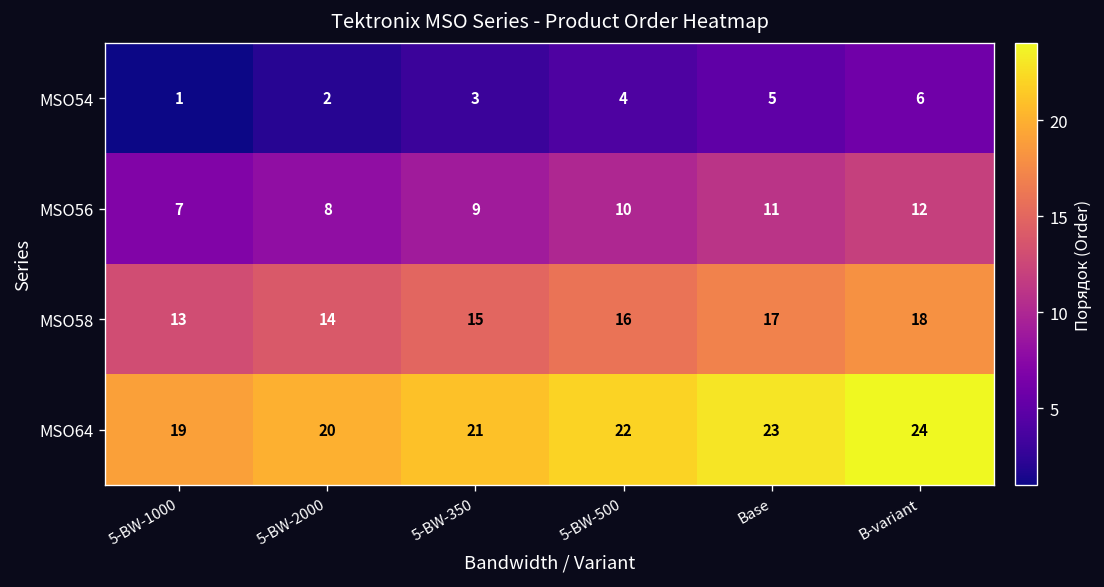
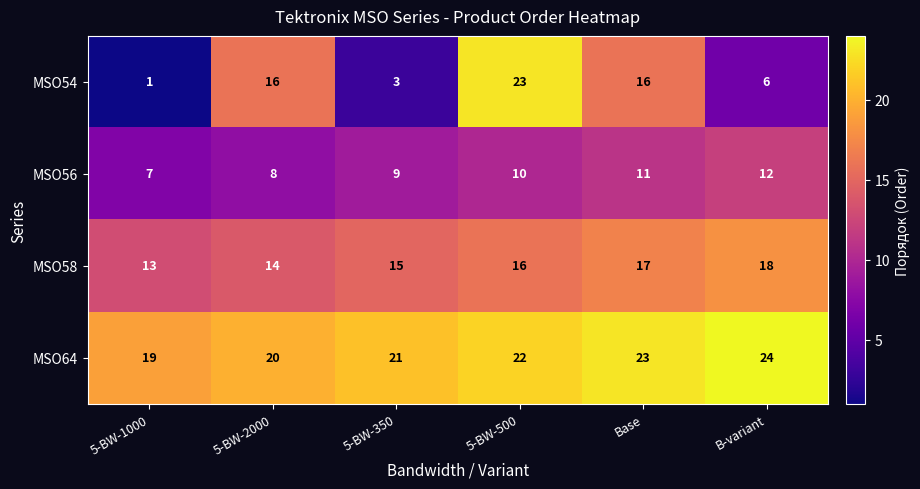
MSO54, 5-BW-2000: 2 -> 16
MSO54, 5-BW-500: 4 -> 23
MSO54, Base: 5 -> 16
